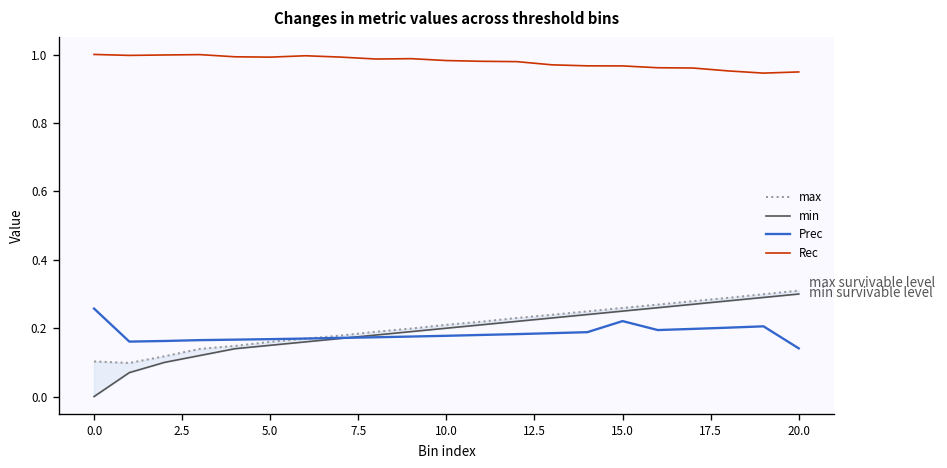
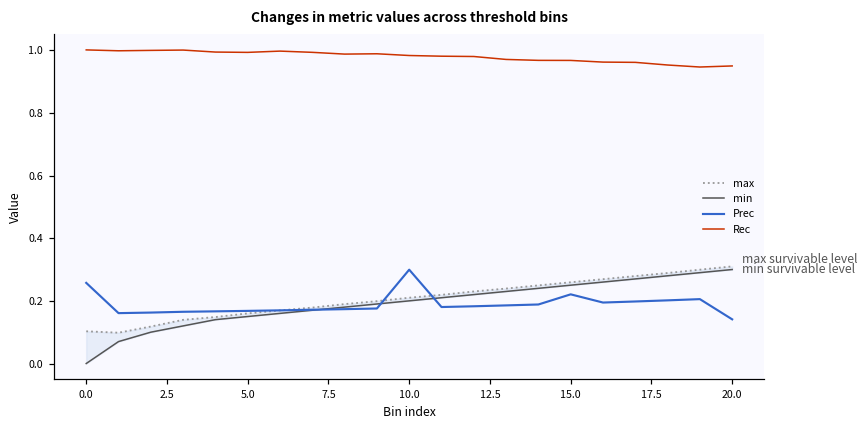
Prec, 10.0: 0.18 -> 0.30
